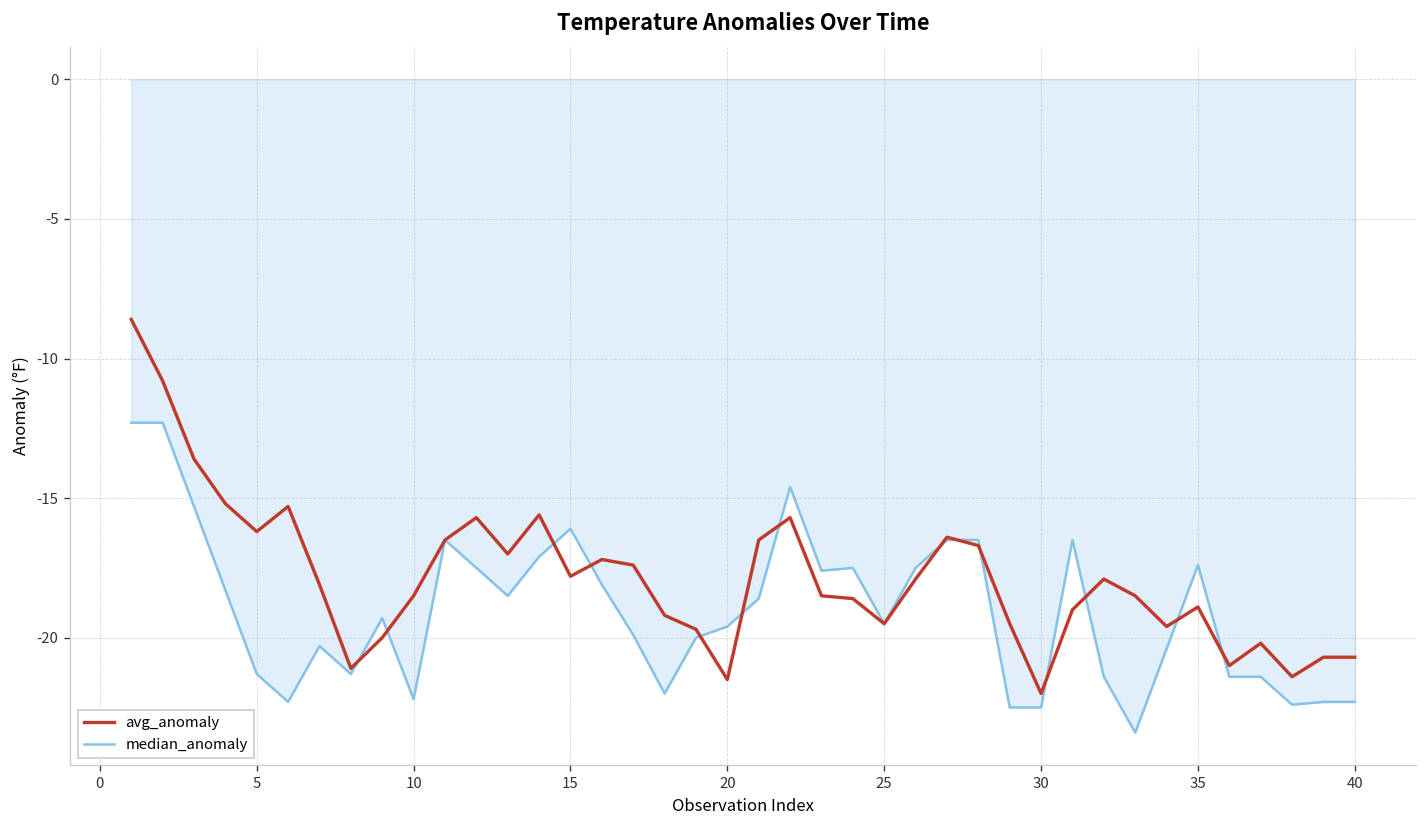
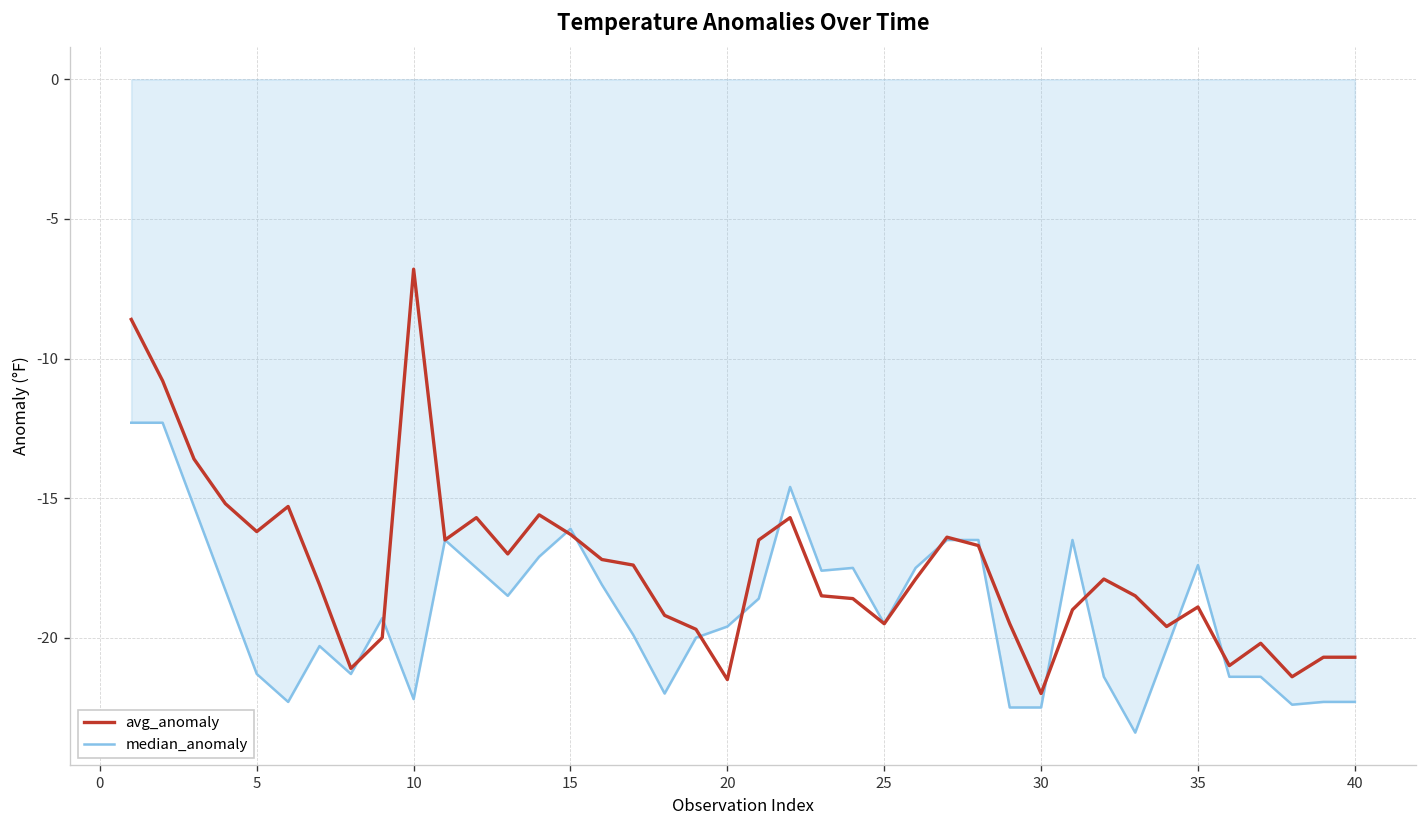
avg_anomaly, 10: -18.5 -> -6.8
avg_anomaly, 15: -17.8 -> -16.3
